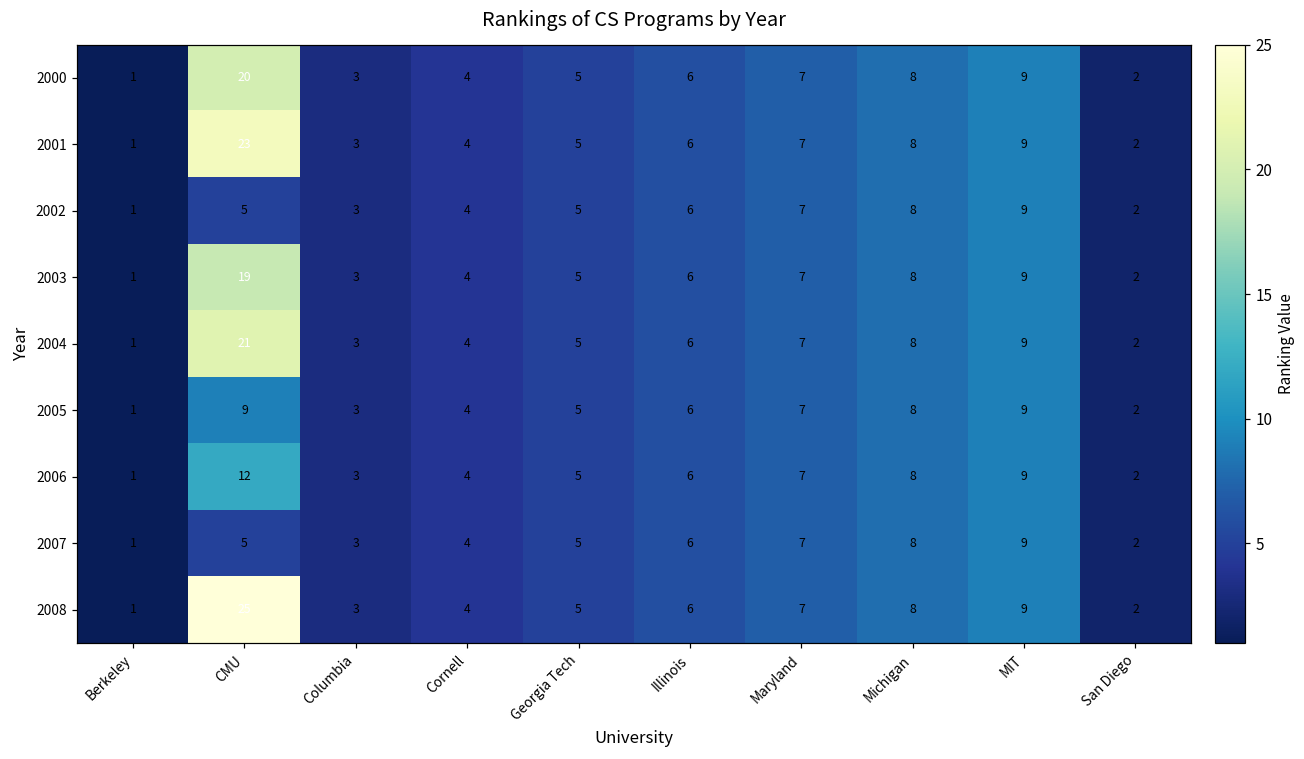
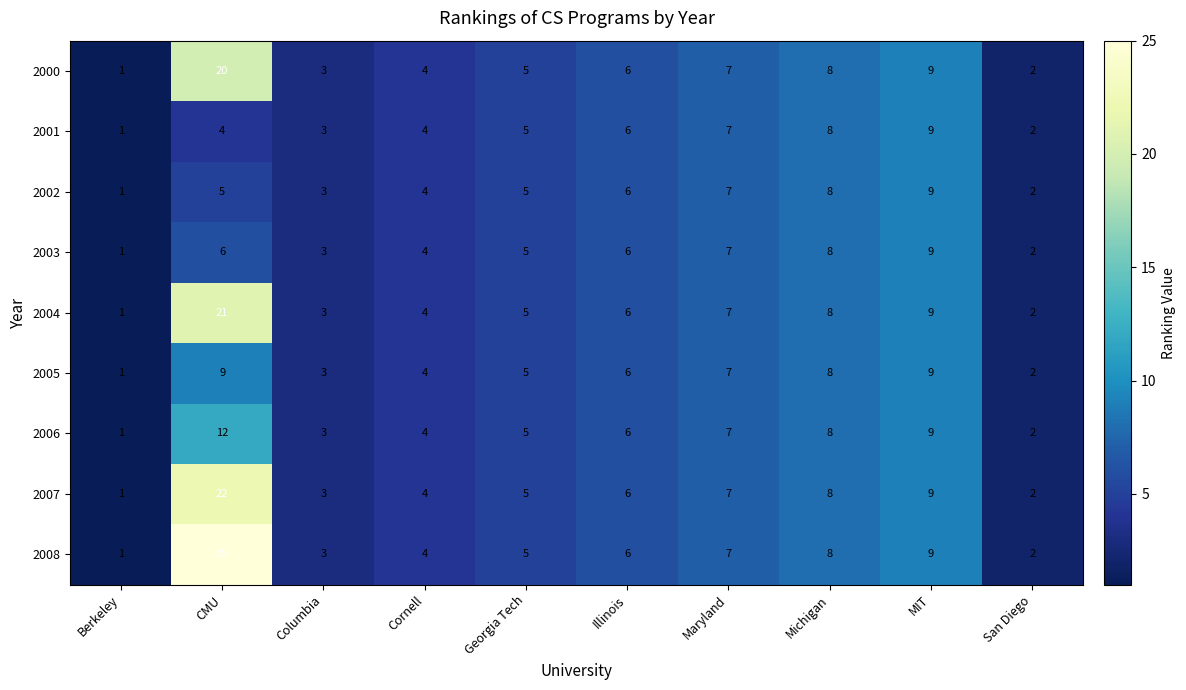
2001, CMU: 23 -> 4
2003, CMU: 19 -> 6
2007, CMU: 5 -> 22
